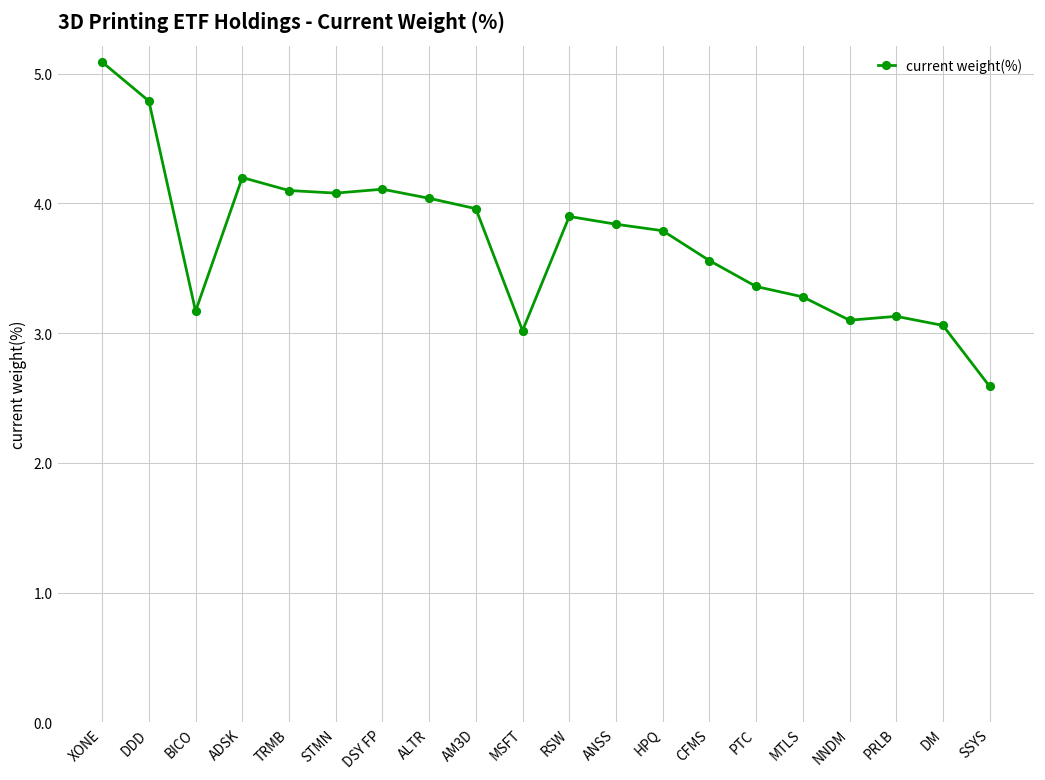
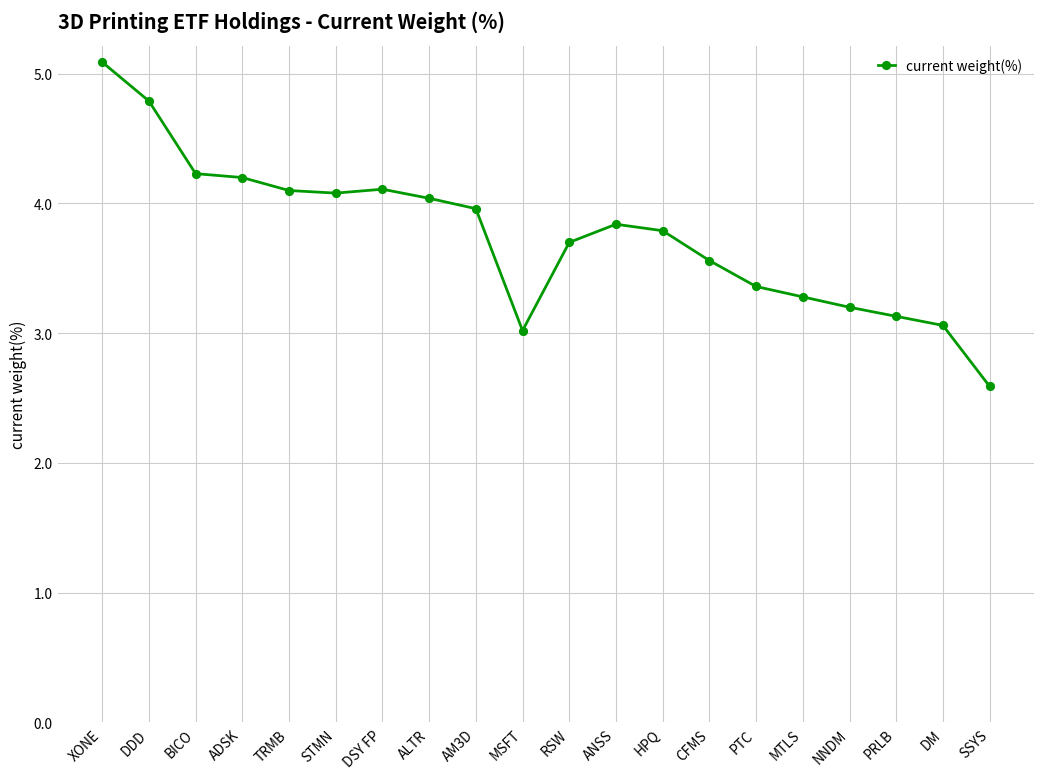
BICO: 3.17 -> 4.23
RSW: 3.9 -> 3.7
NNDM: 3.1 -> 3.2
